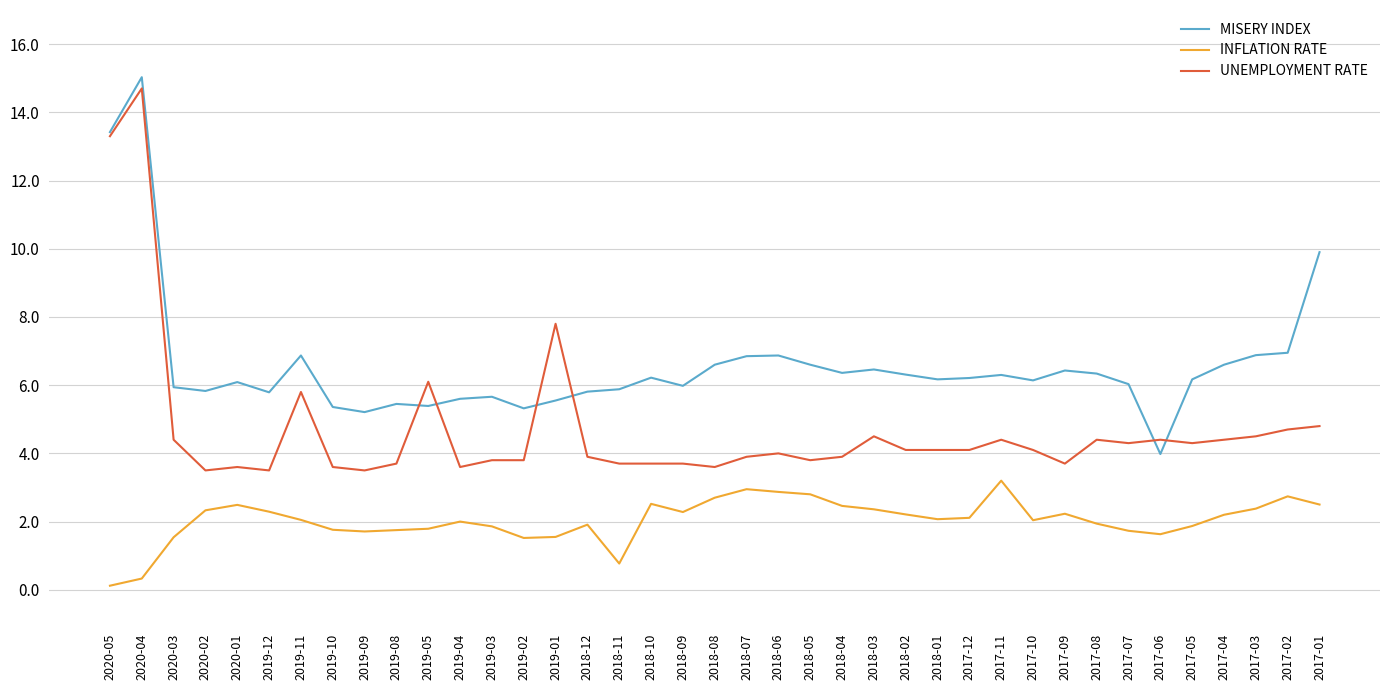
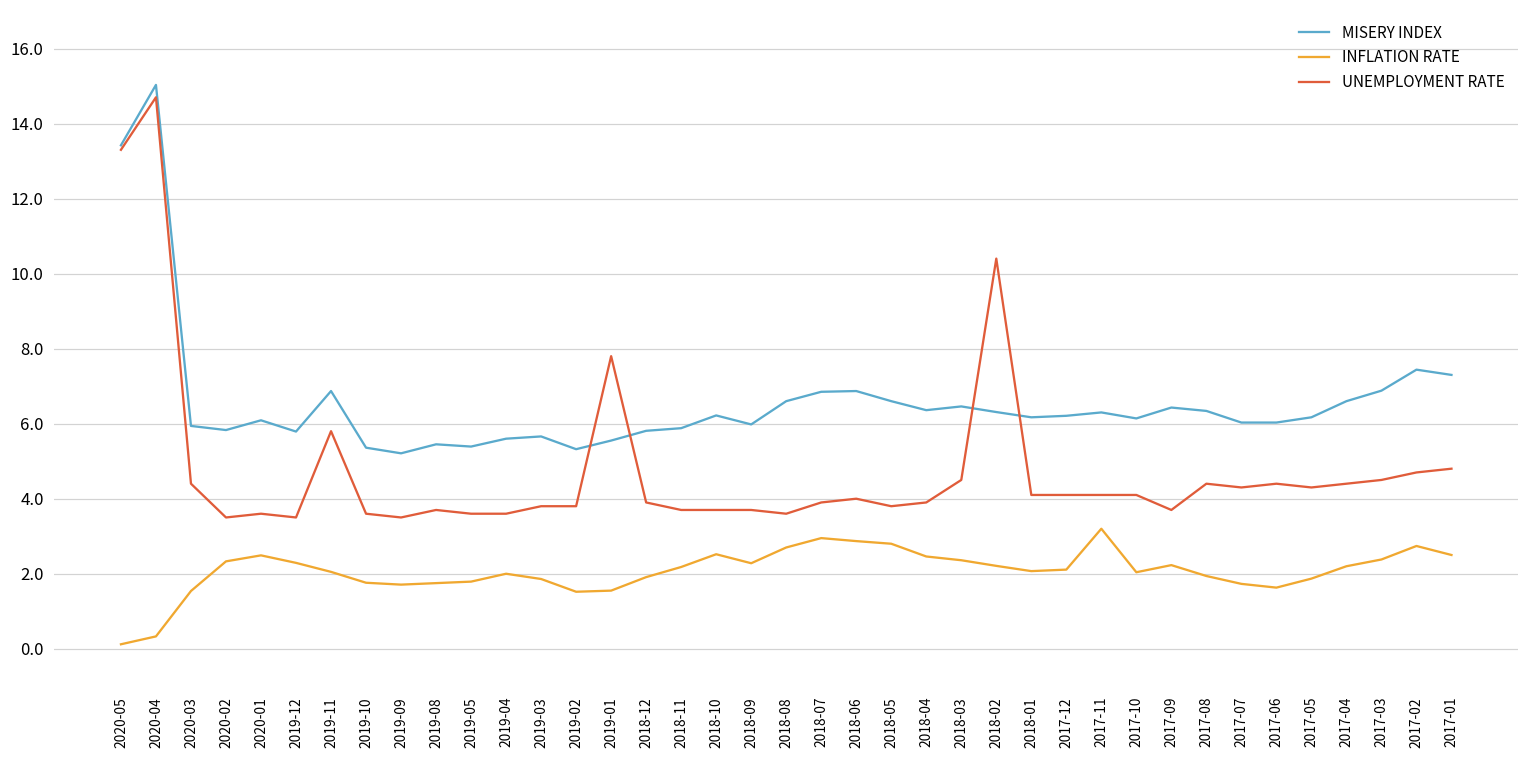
UNEMPLOYMENT RATE, 2019-05: 6.1 -> 3.6
INFLATION RATE, 2018-11: 0.8 -> 2.2
UNEMPLOYMENT RATE, 2018-02: 4.1 -> 10.4
UNEMPLOYMENT RATE, 2017-11: 4.4 -> 4.1
MISERY INDEX, 2017-06: 4.0 -> 6.0
MISERY INDEX, 2017-02: 7.0 -> 7.4
MISERY INDEX, 2017-01: 9.9 -> 7.3
